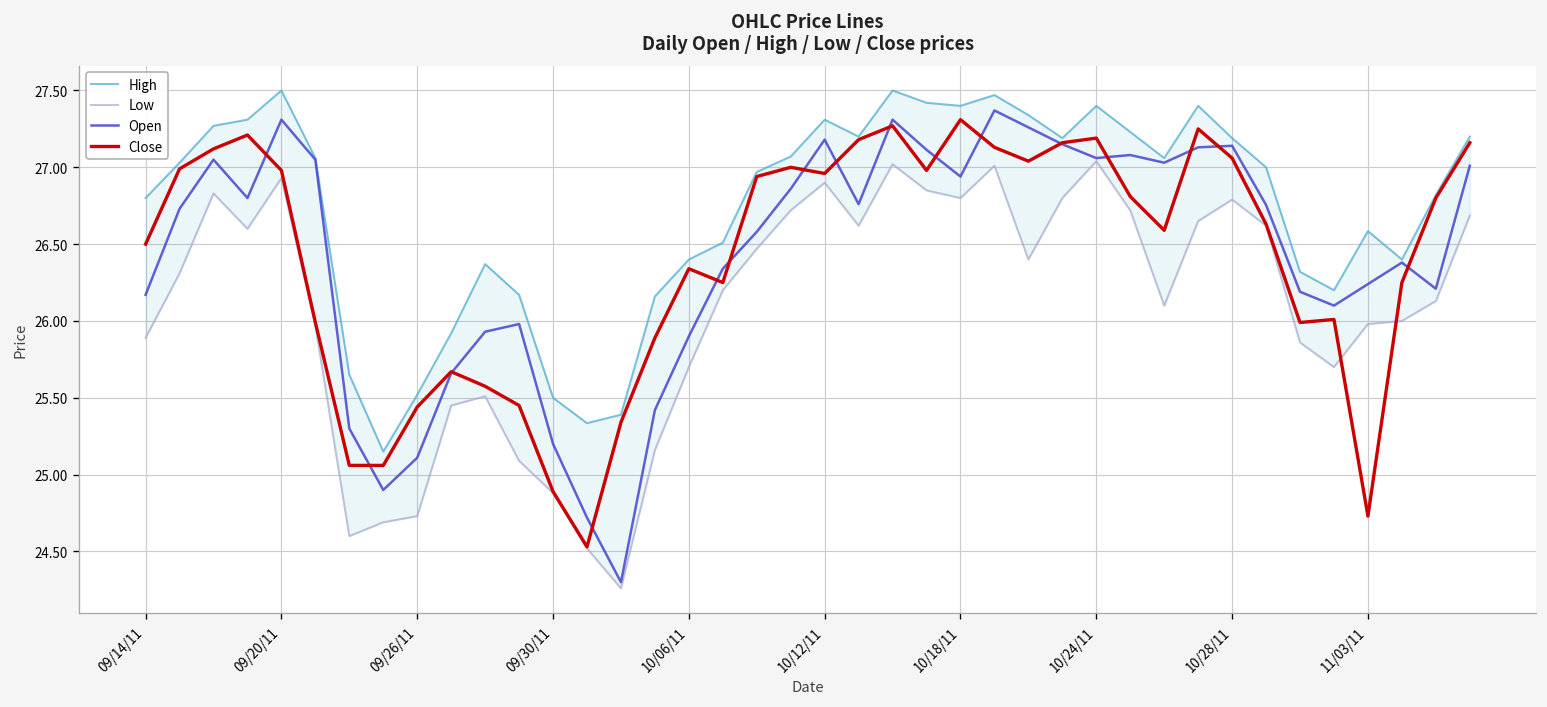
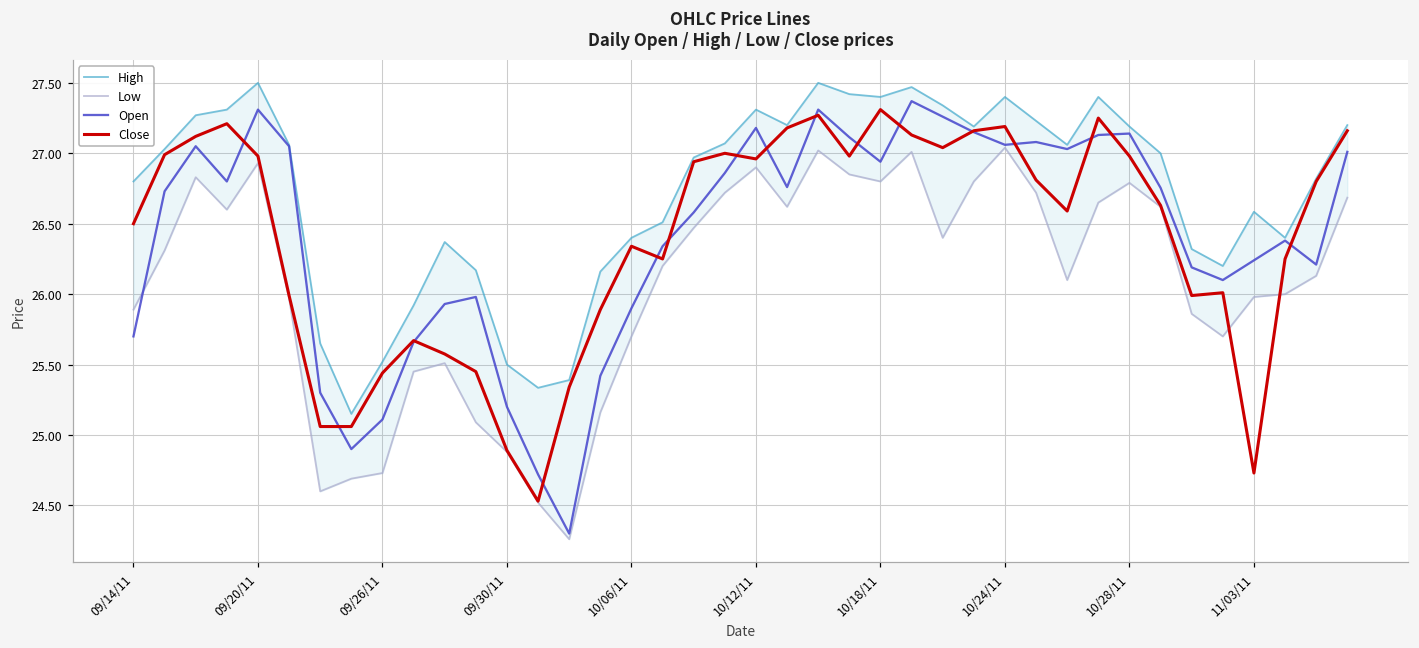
Open, 09/14/11: 26.17 -> 25.70
Close, 10/28/11: 27.06 -> 26.98
